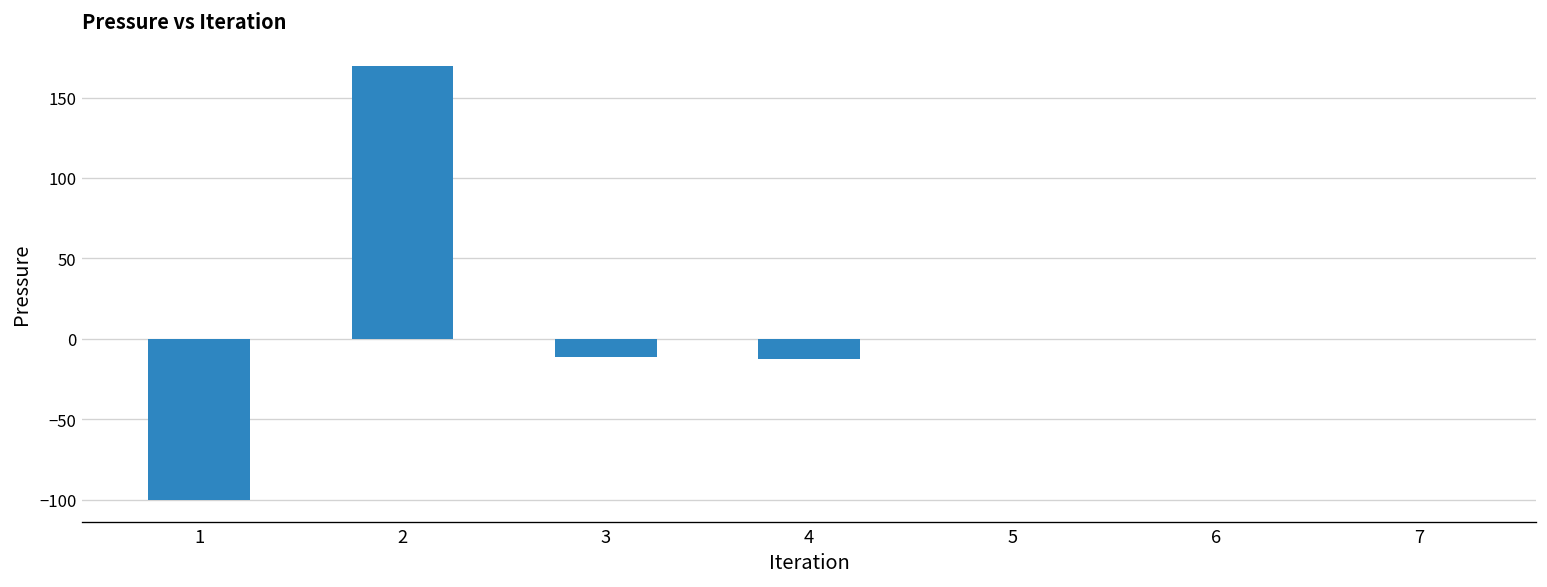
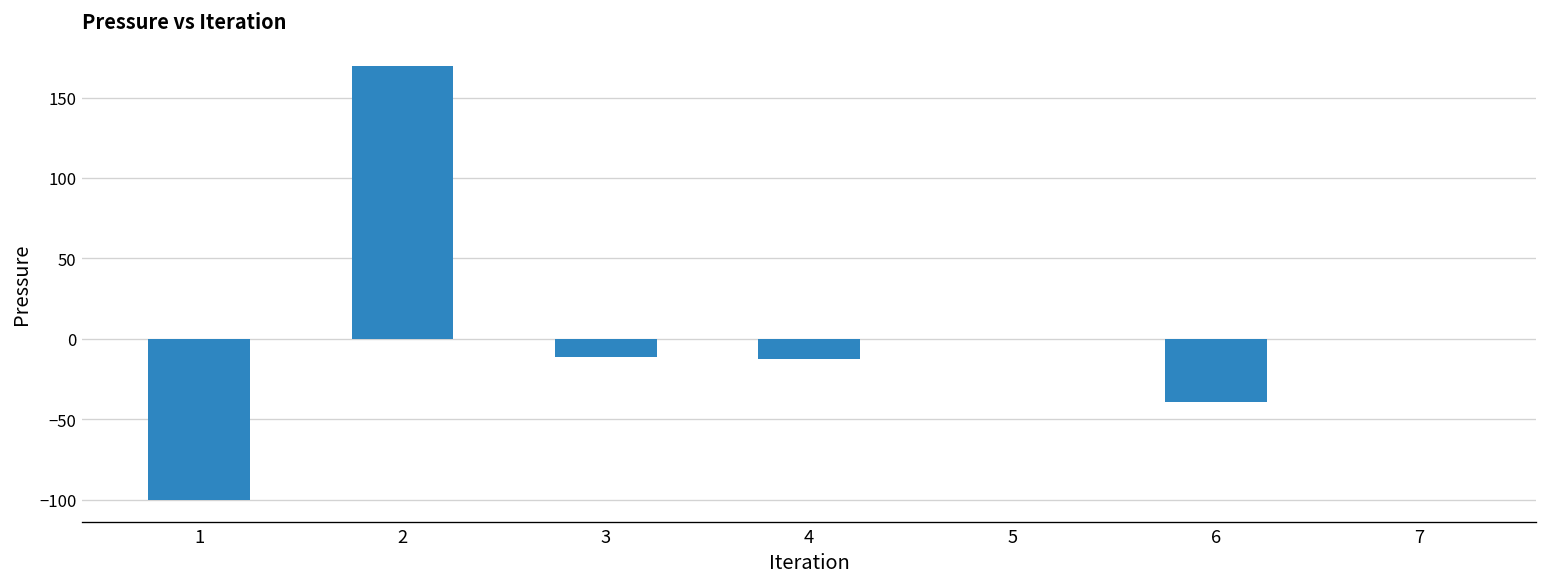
6: 0 -> -39
